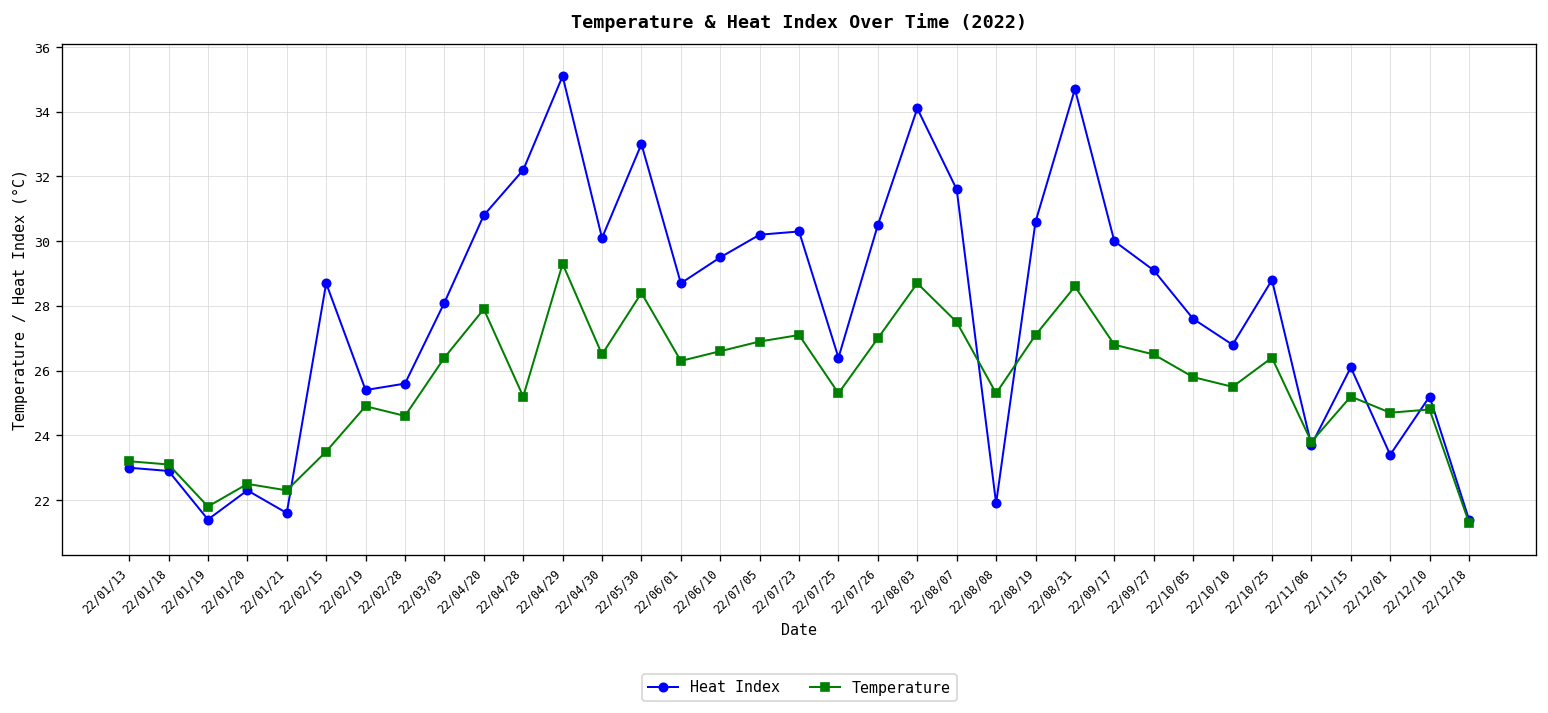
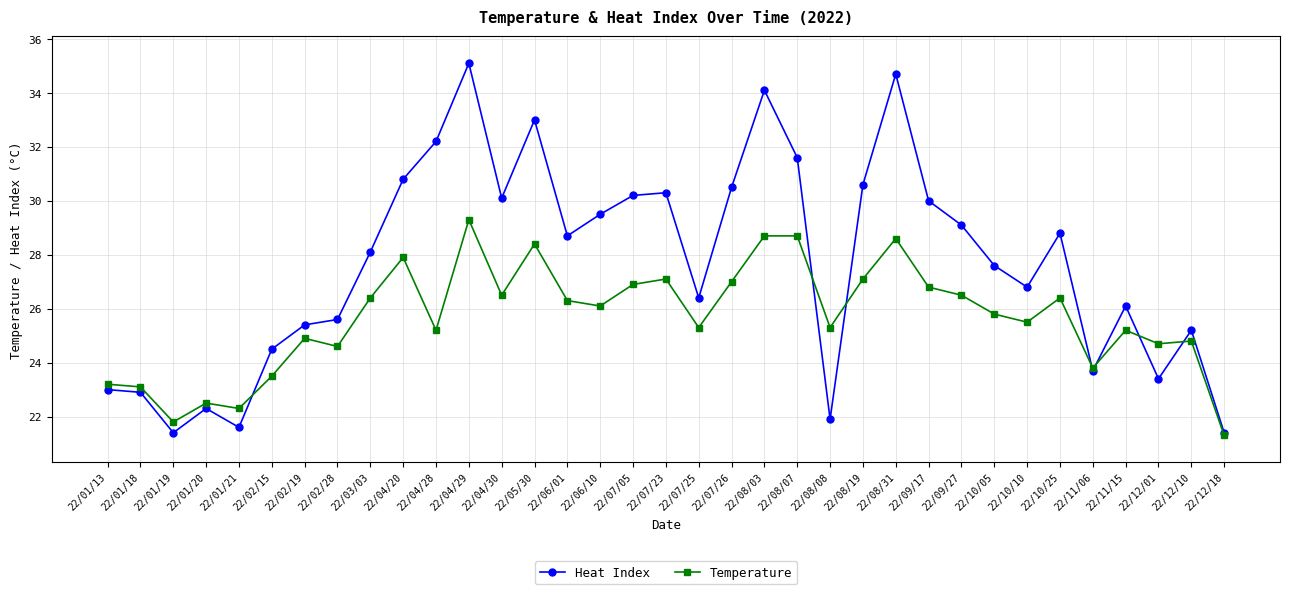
Heat Index, 22/02/15: 28.7 -> 24.5
Temperature, 22/06/10: 26.6 -> 26.1
Temperature, 22/08/07: 27.5 -> 28.7
